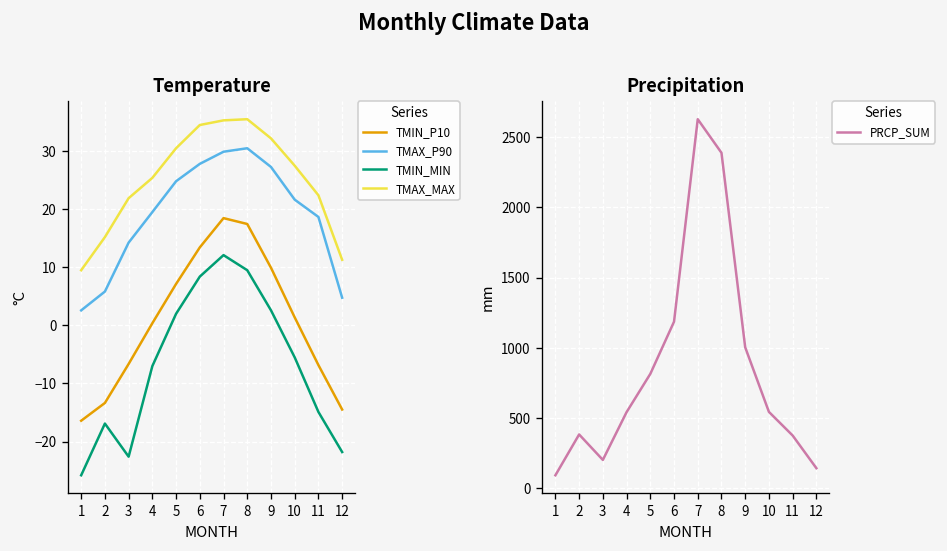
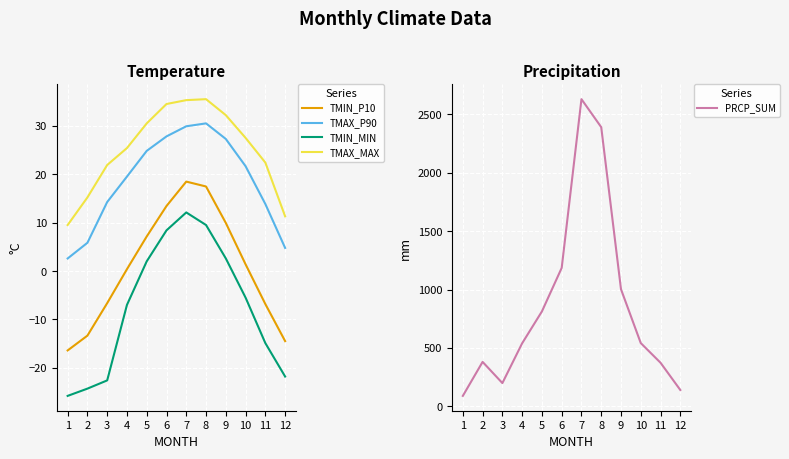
Temperature, TMIN_MIN, 2: -17 -> -24
Temperature, TMAX_P90, 11: 19 -> 14
